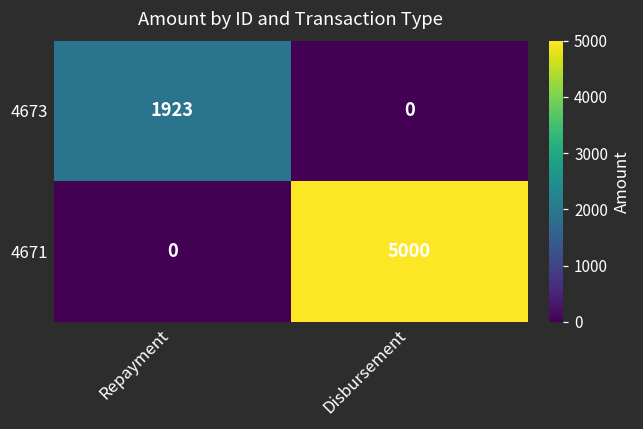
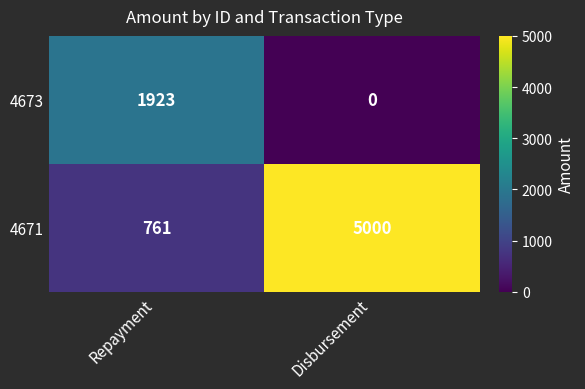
4671, Repayment: 0 -> 761
